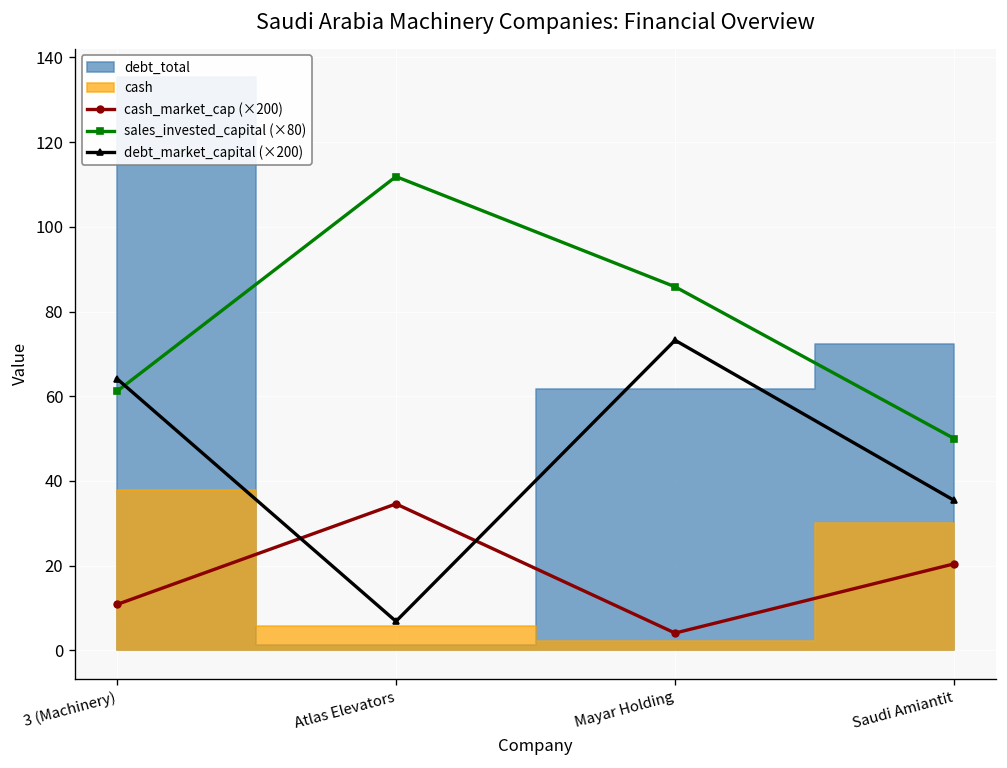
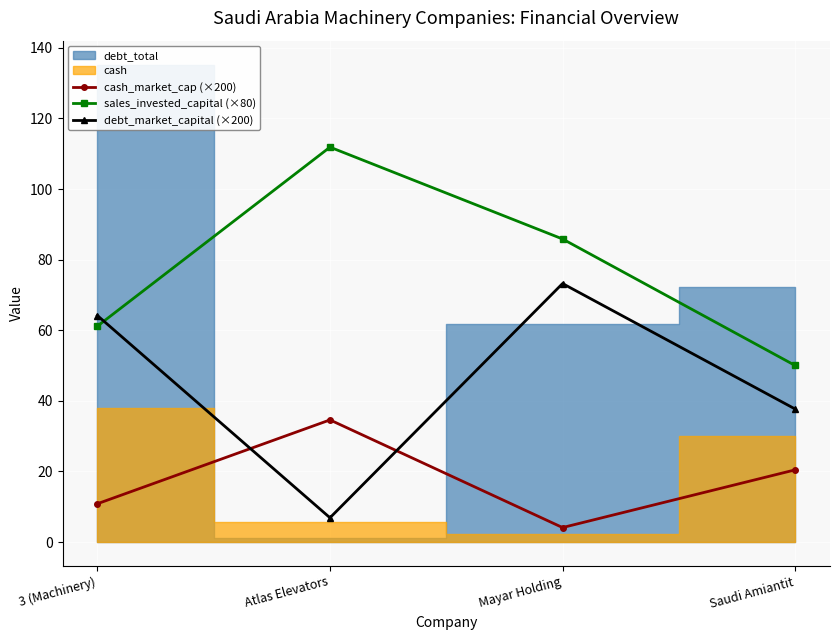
debt_market_capital (×200), Saudi Amiantit: 35 -> 38
